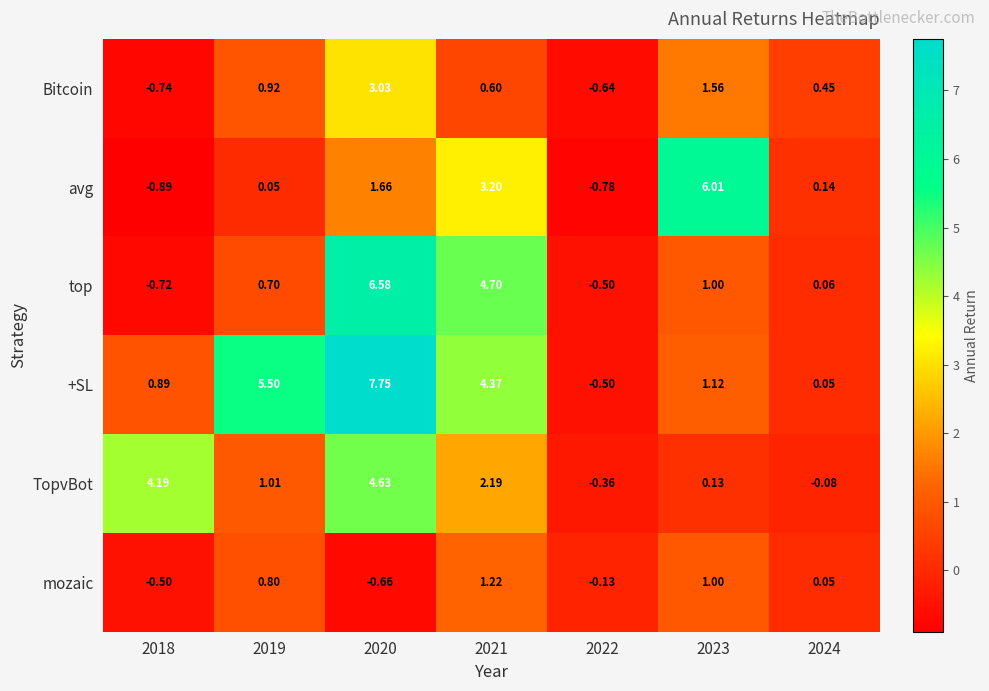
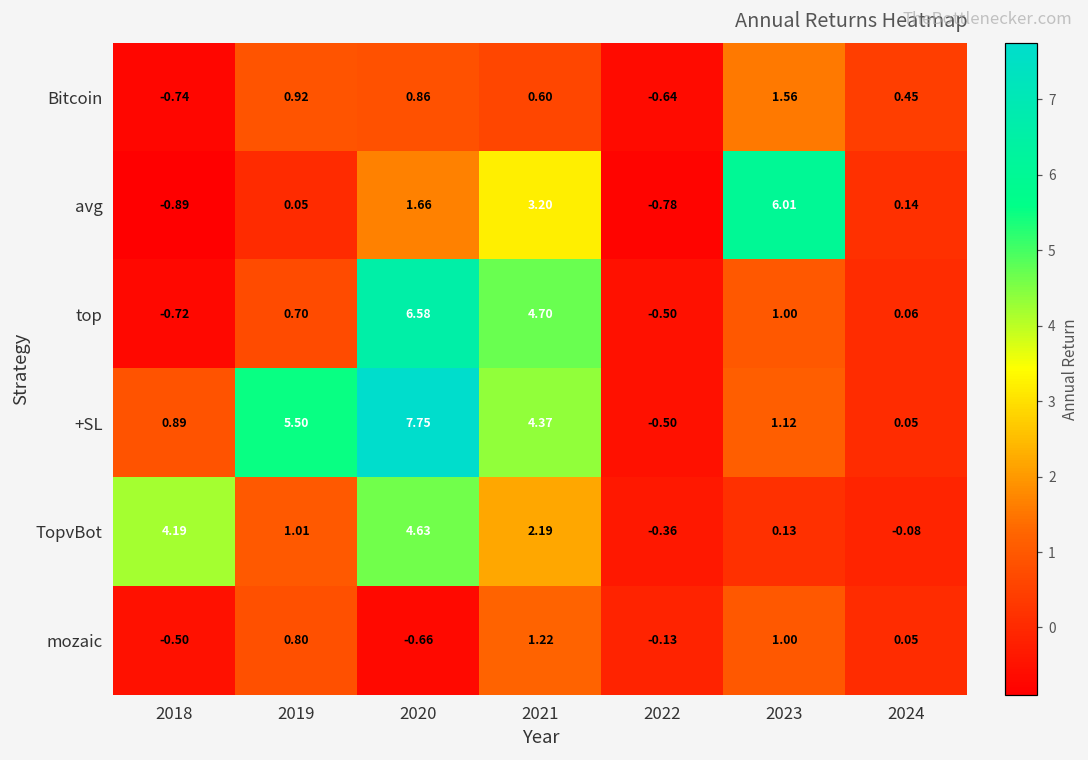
Bitcoin, 2020: 3.03 -> 0.86
